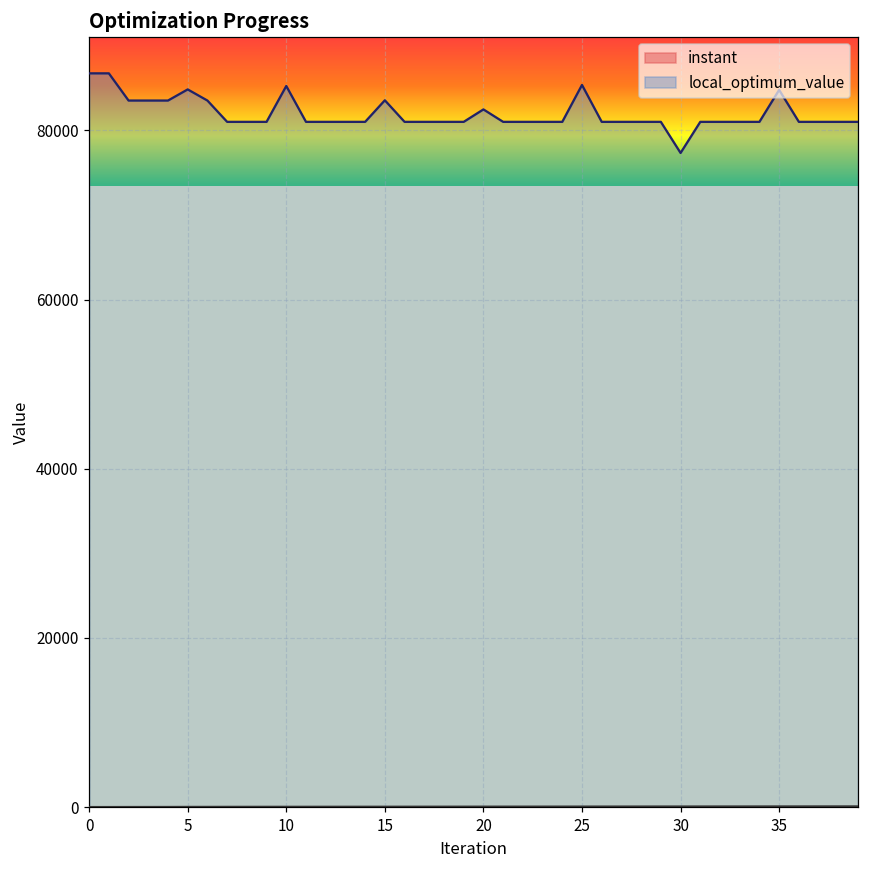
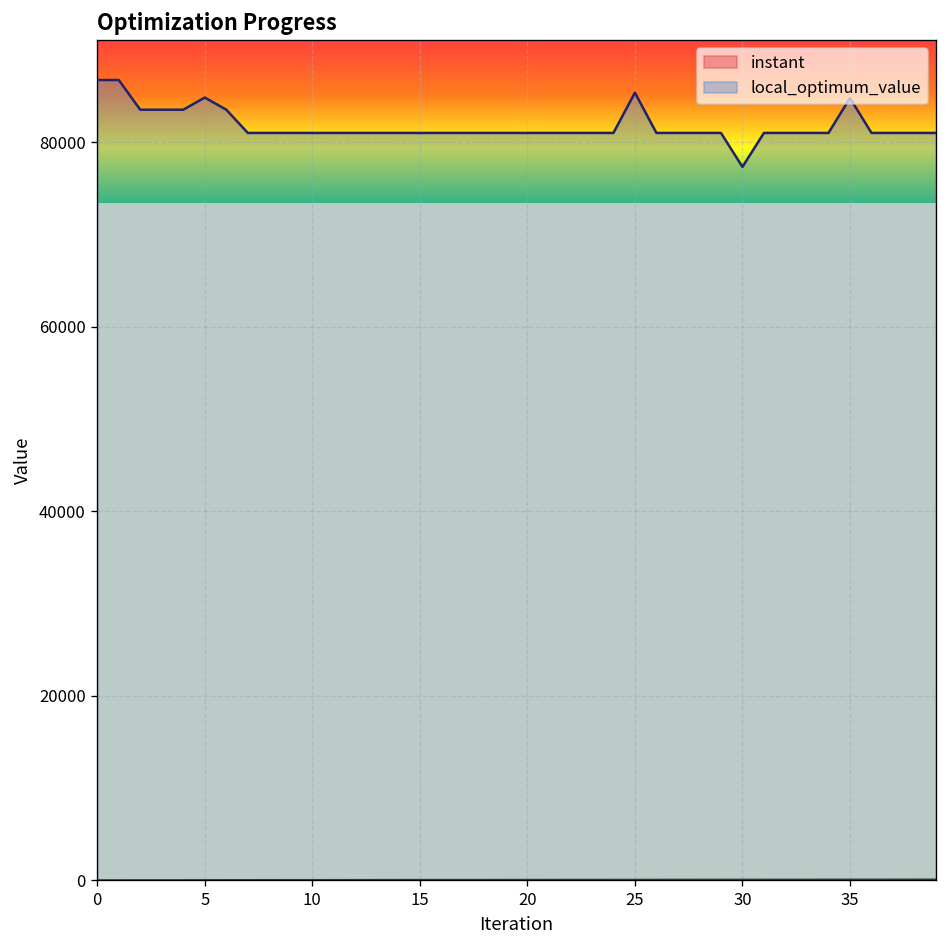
local_optimum_value, 10: 85000 -> 81000
local_optimum_value, 15: 84000 -> 81000
local_optimum_value, 20: 82000 -> 81000
